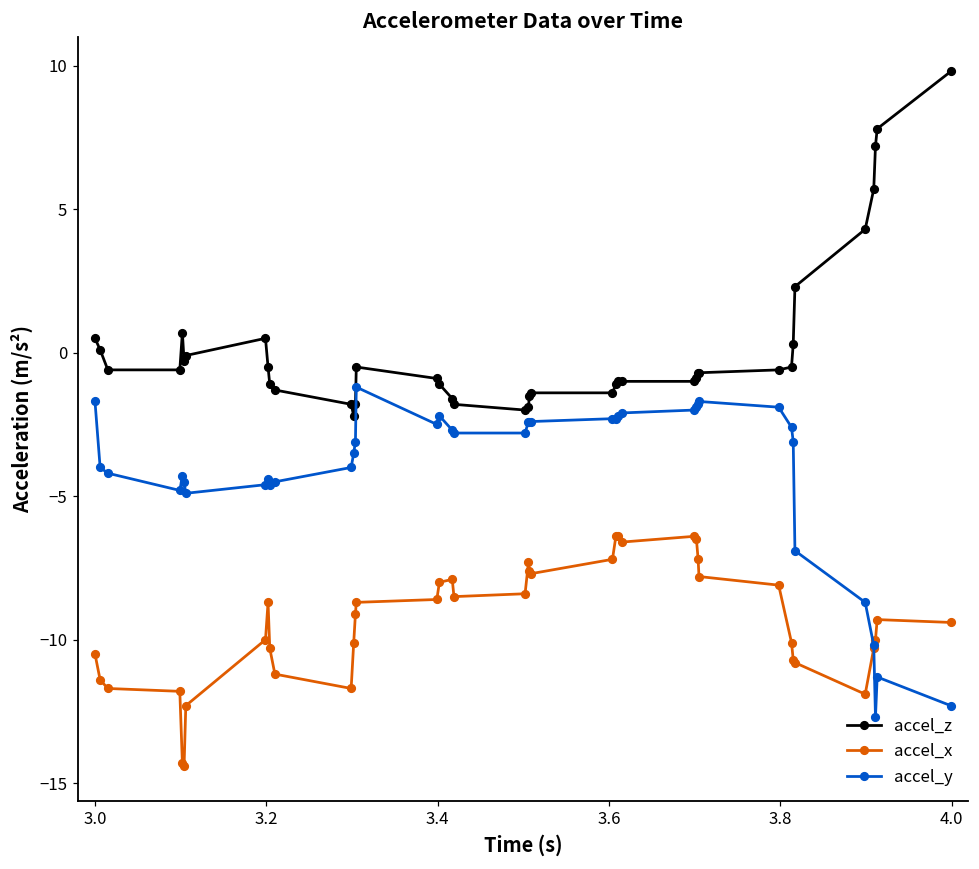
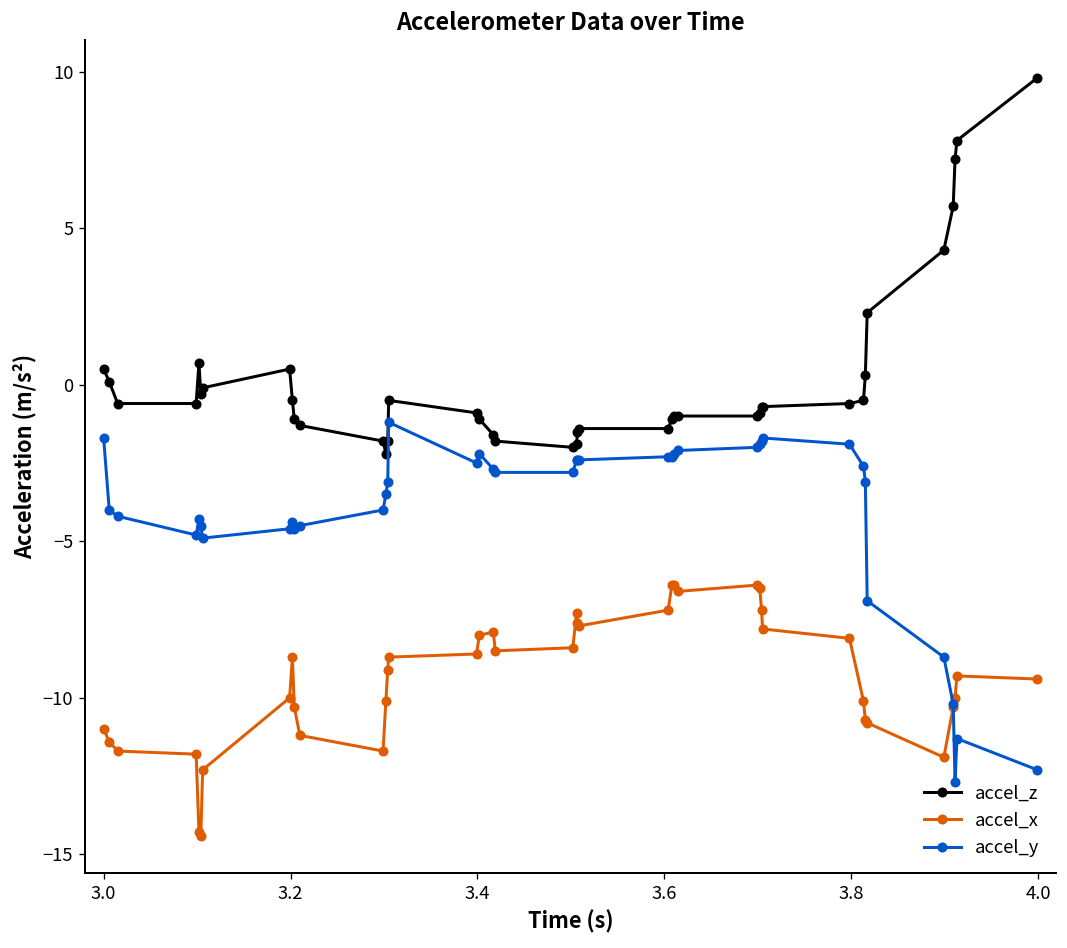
accel_x, 3.0: -10.5 -> -11.0
